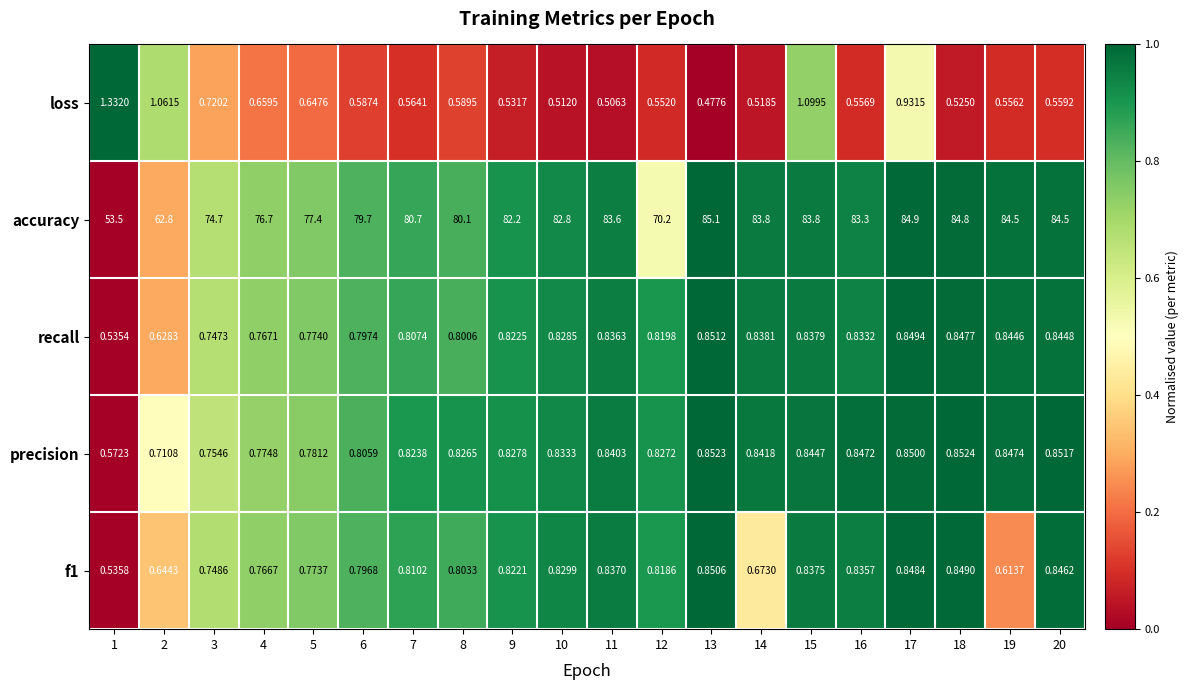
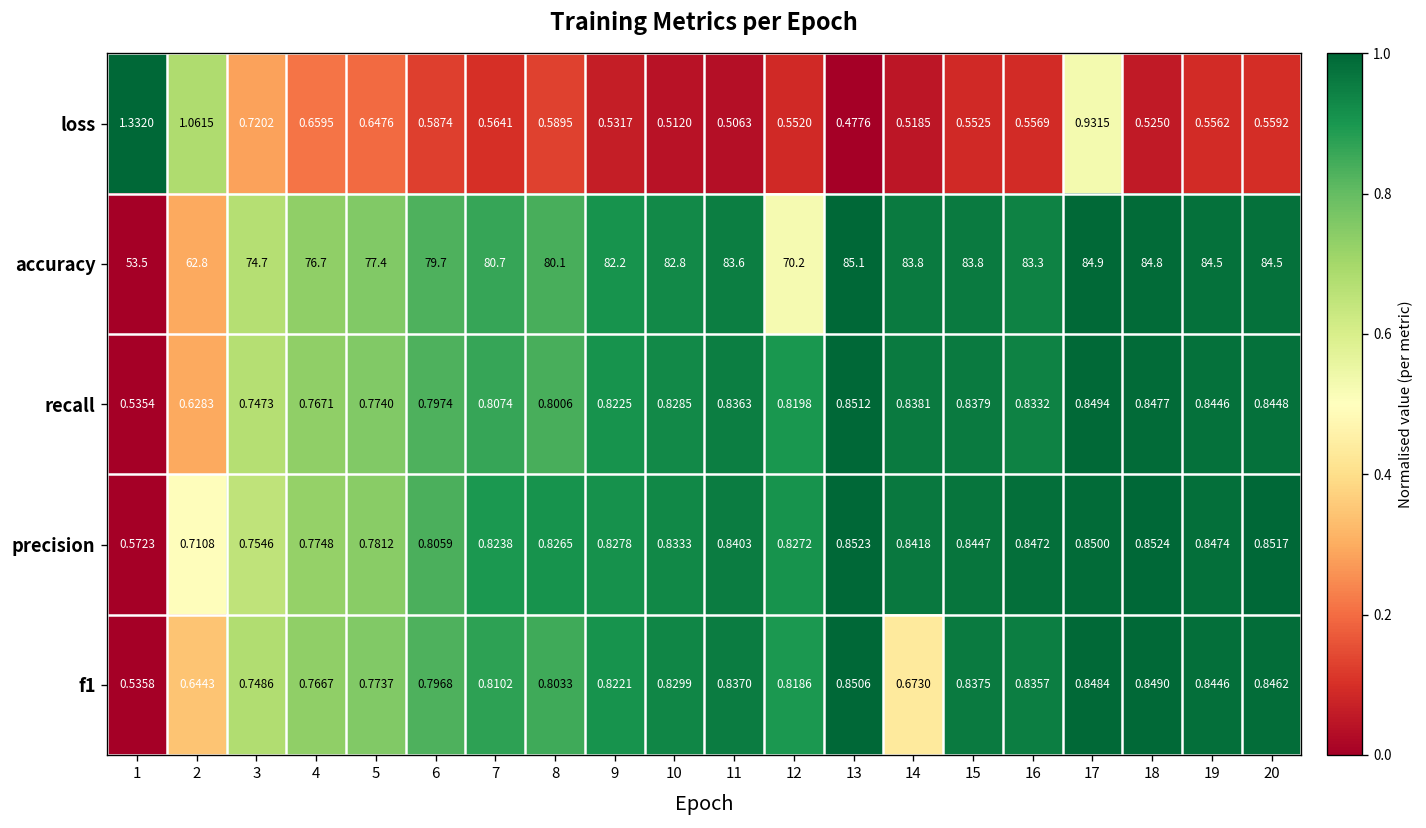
loss, 15: 1.0995 -> 0.5525
f1, 19: 0.6137 -> 0.8446
